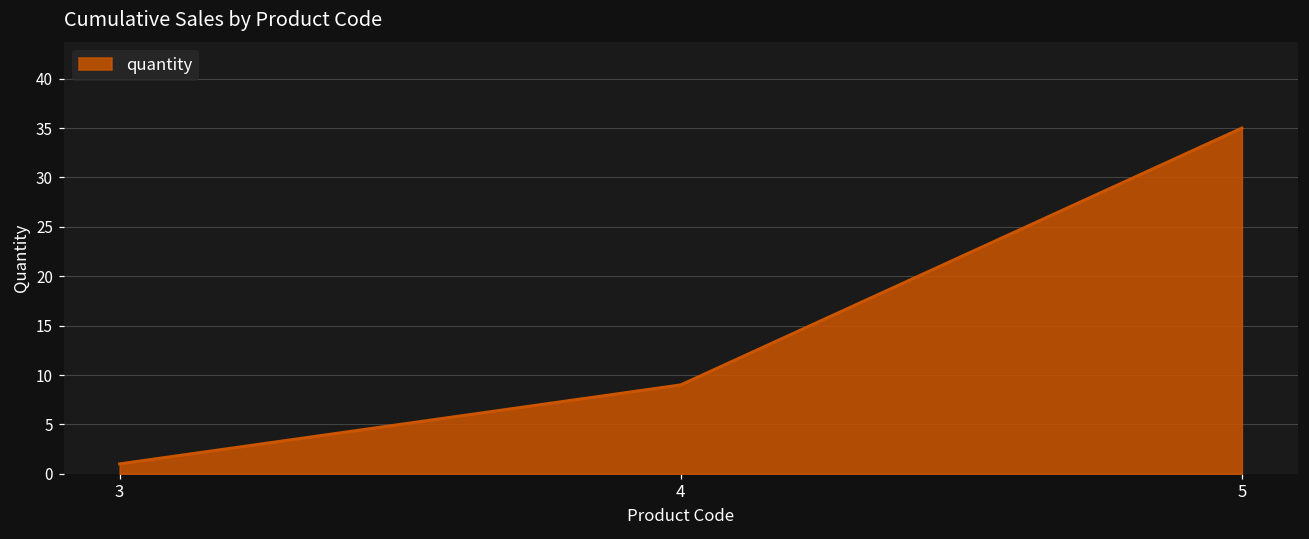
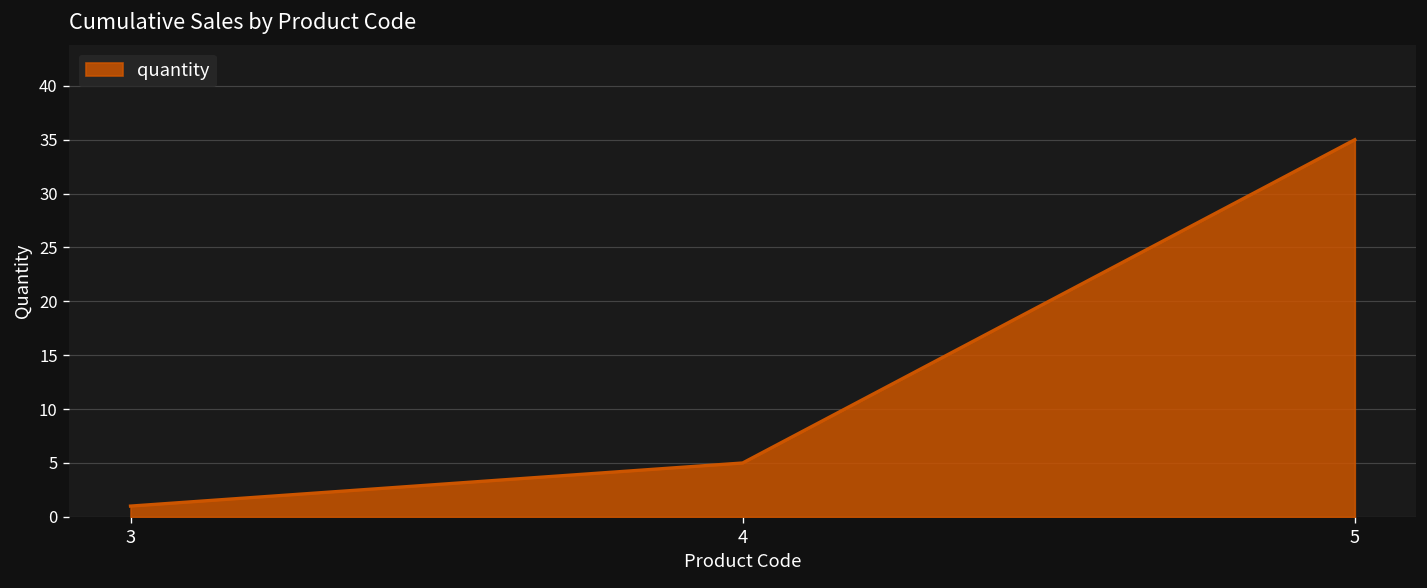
4: 9 -> 5
